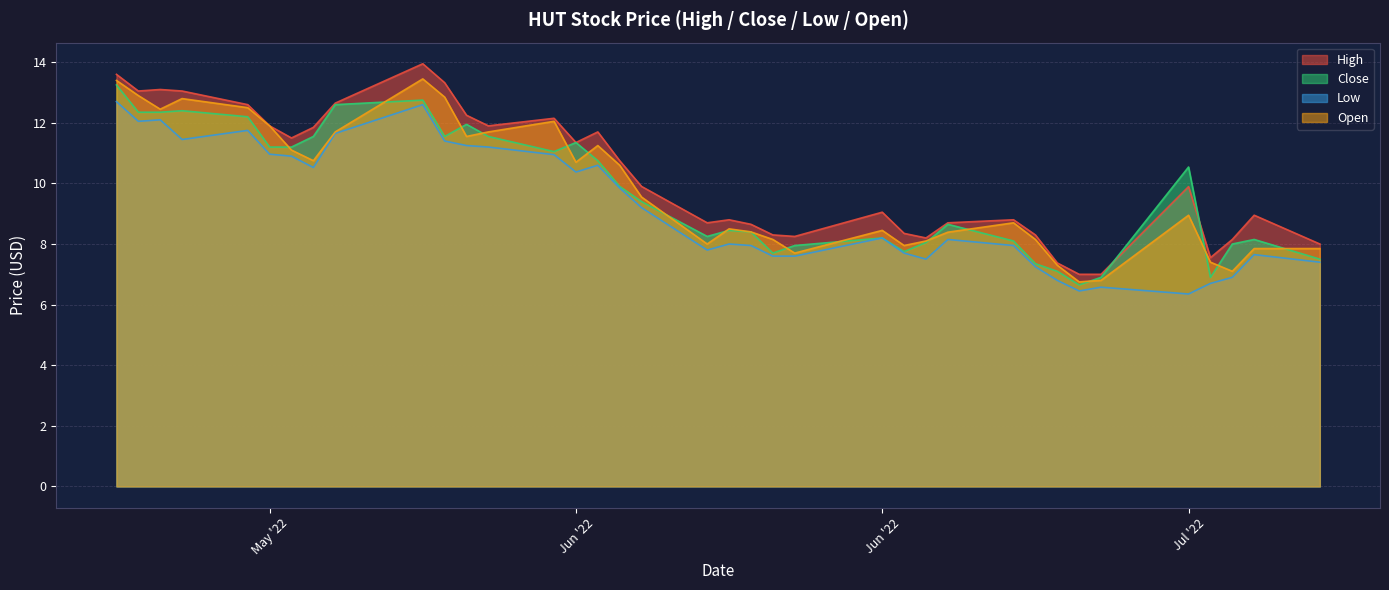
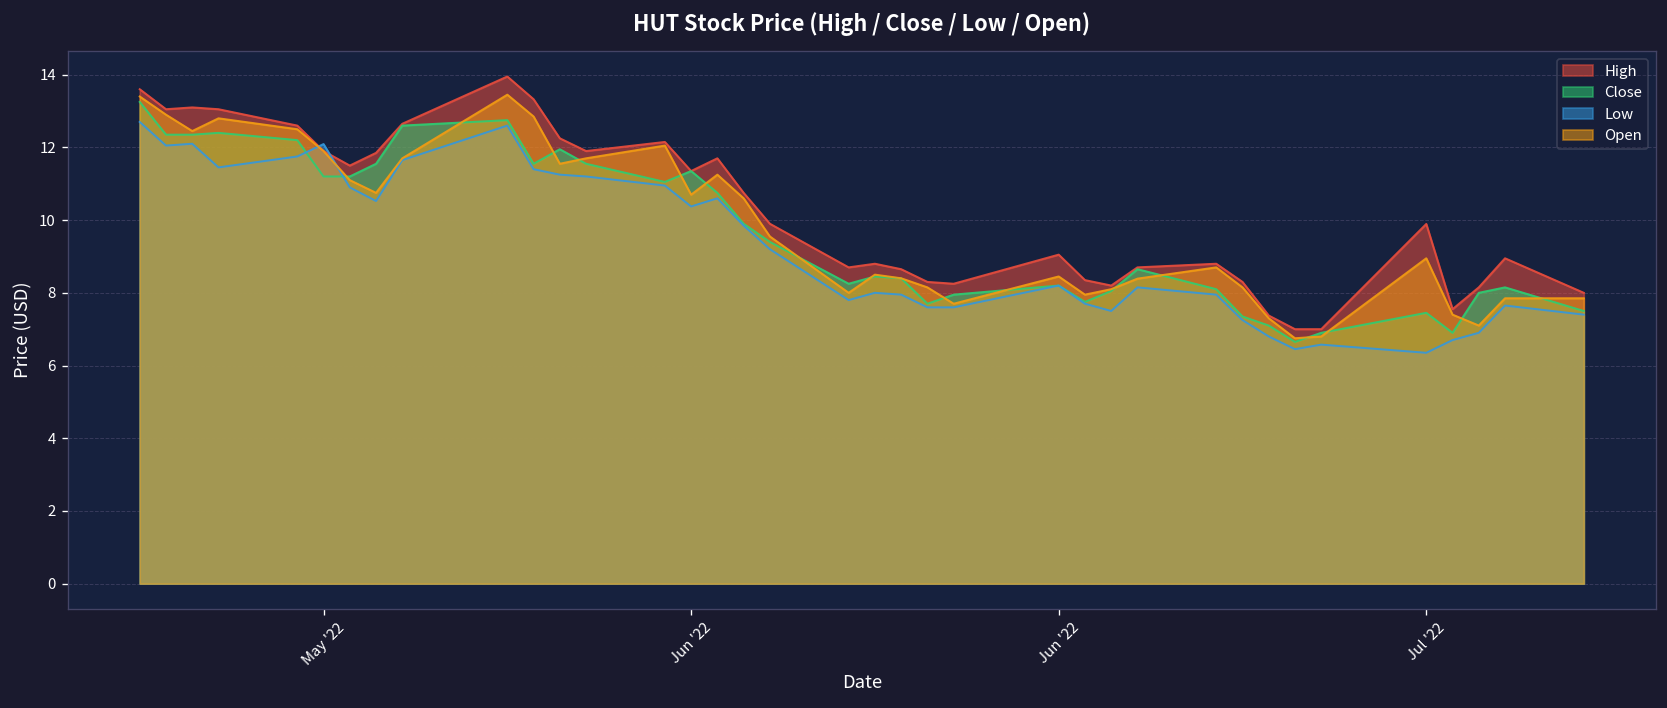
Low, May '22: 11.0 -> 12.1
Close, Jul '22: 10.5 -> 7.4
